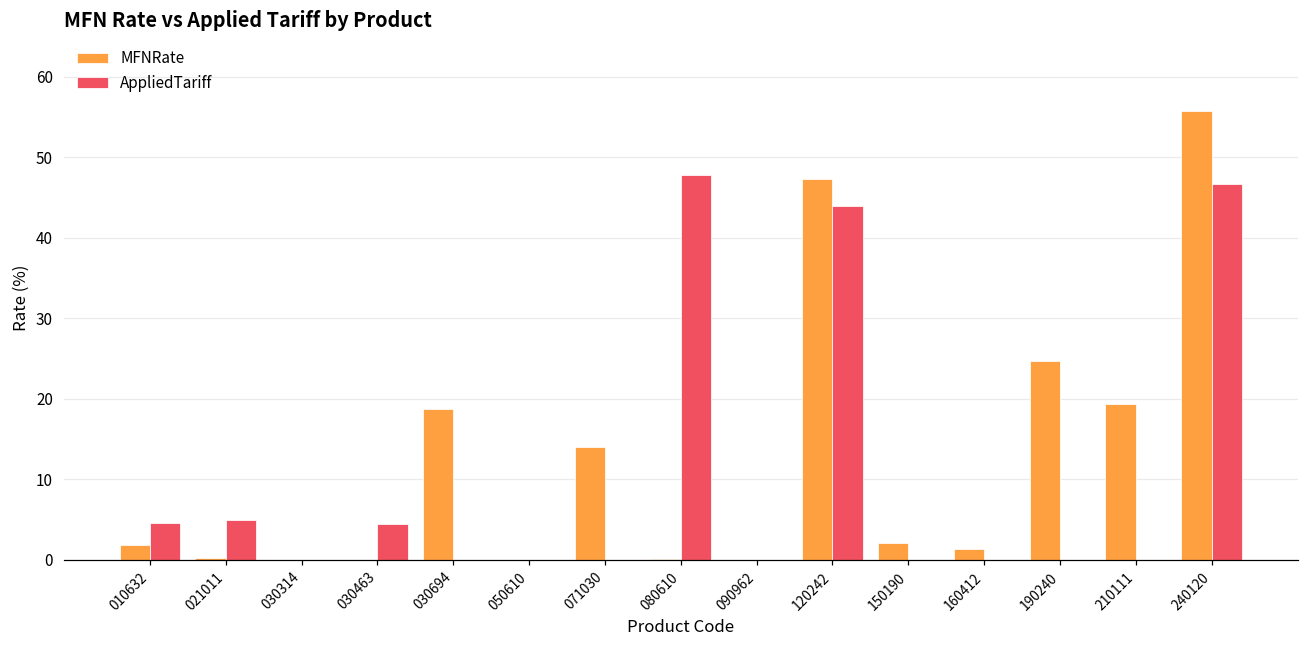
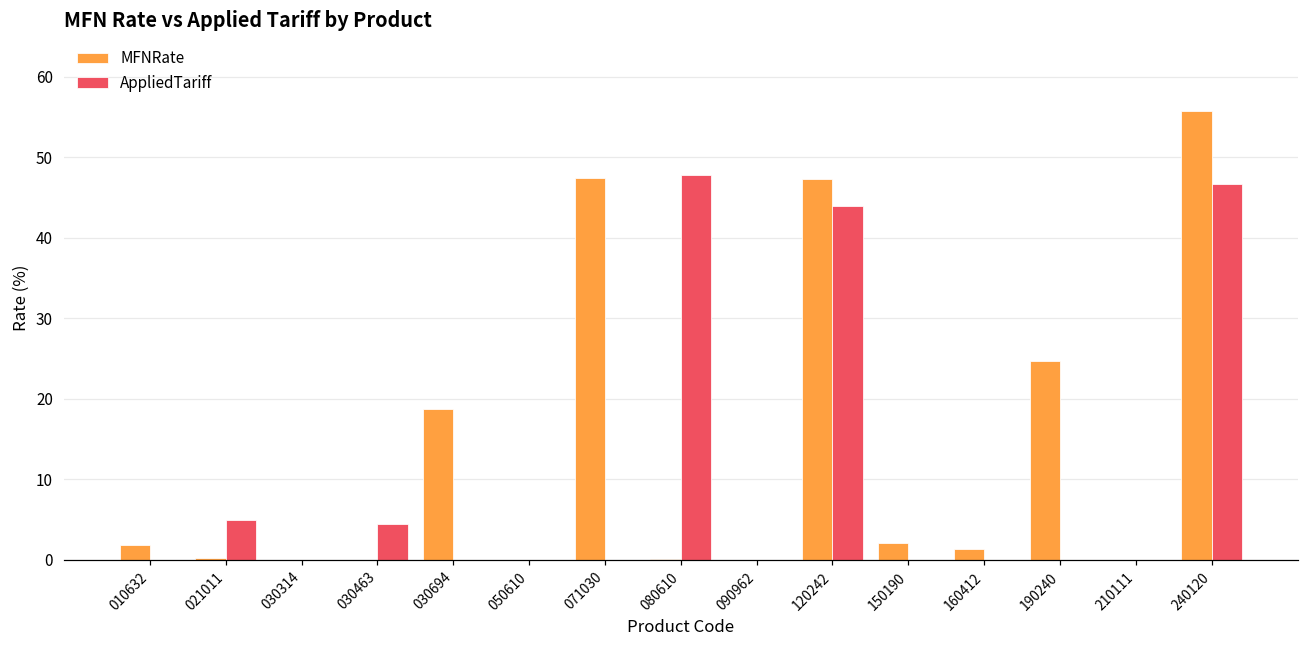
AppliedTariff, 010632: 5 -> 0
MFNRate, 071030: 14 -> 47
MFNRate, 210111: 19 -> 0
